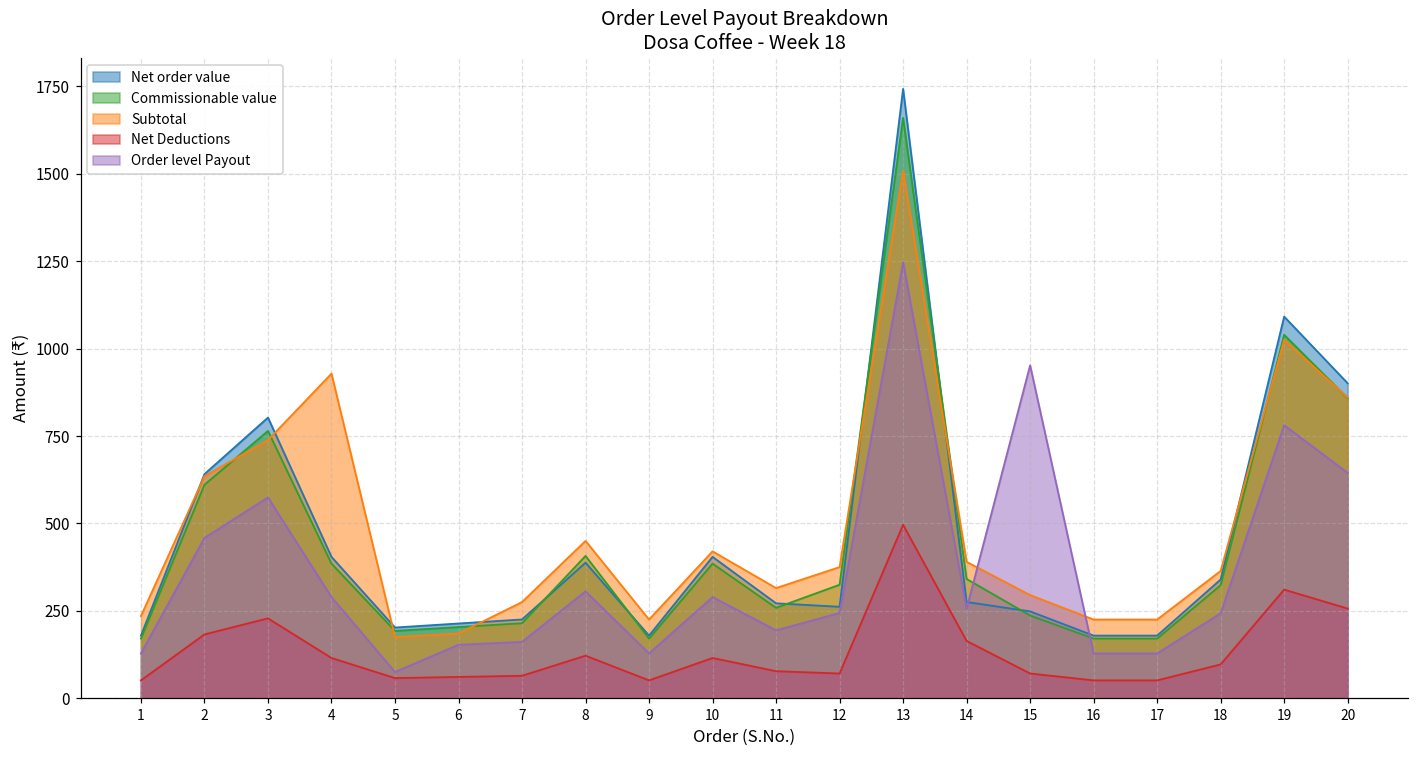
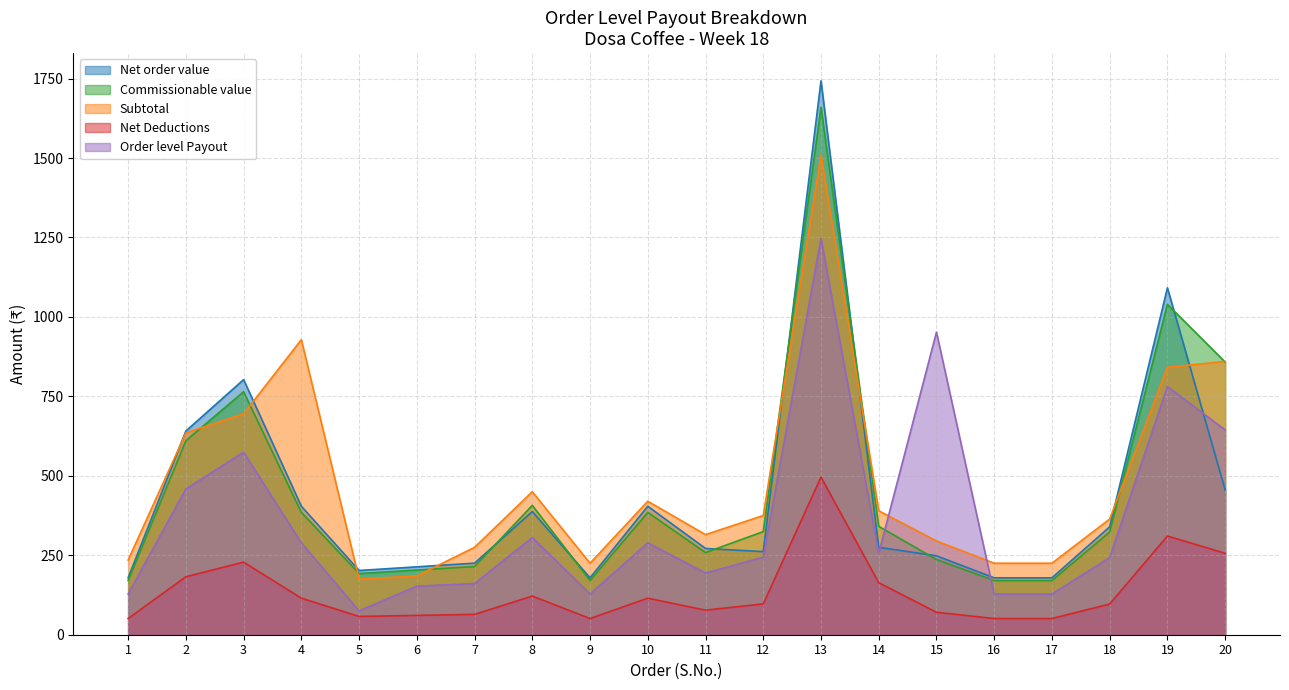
Subtotal, 3: 740 -> 700
Net Deductions, 12: 70 -> 100
Subtotal, 19: 1030 -> 840
Net order value, 20: 900 -> 460
